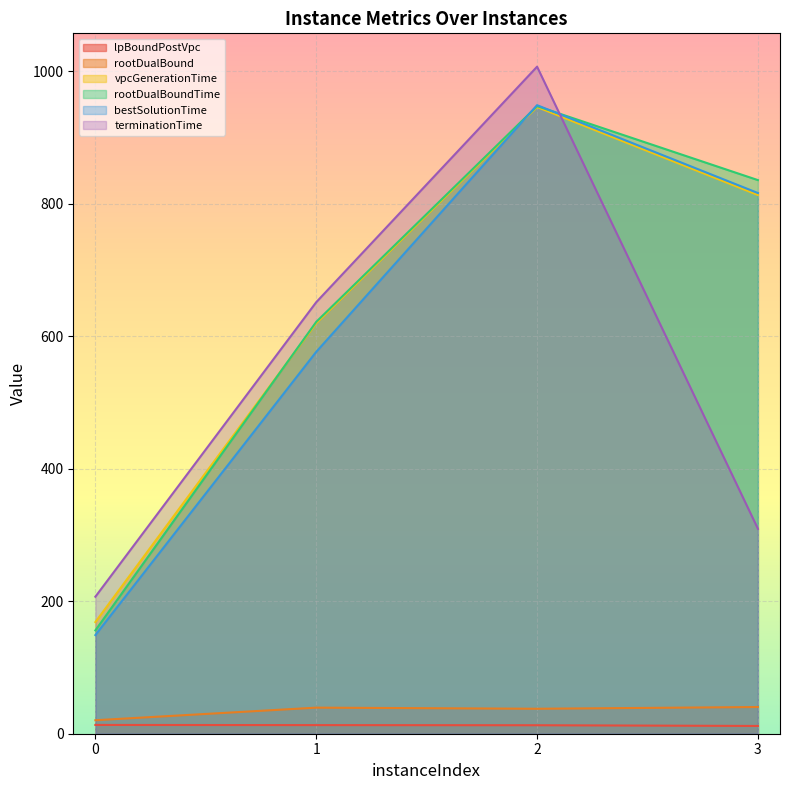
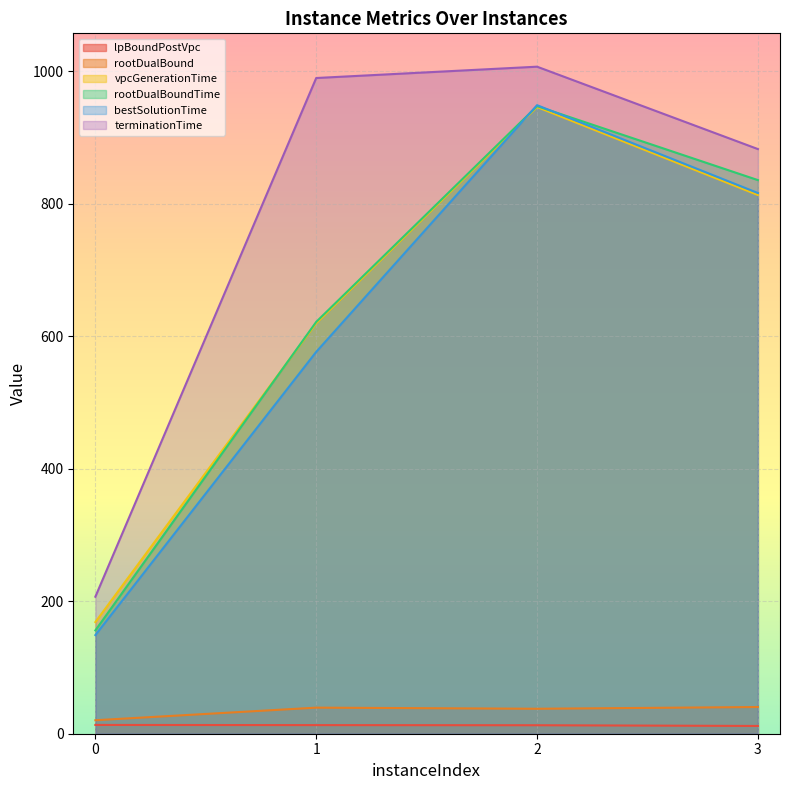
terminationTime, 1: 650 -> 990
terminationTime, 3: 310 -> 880
